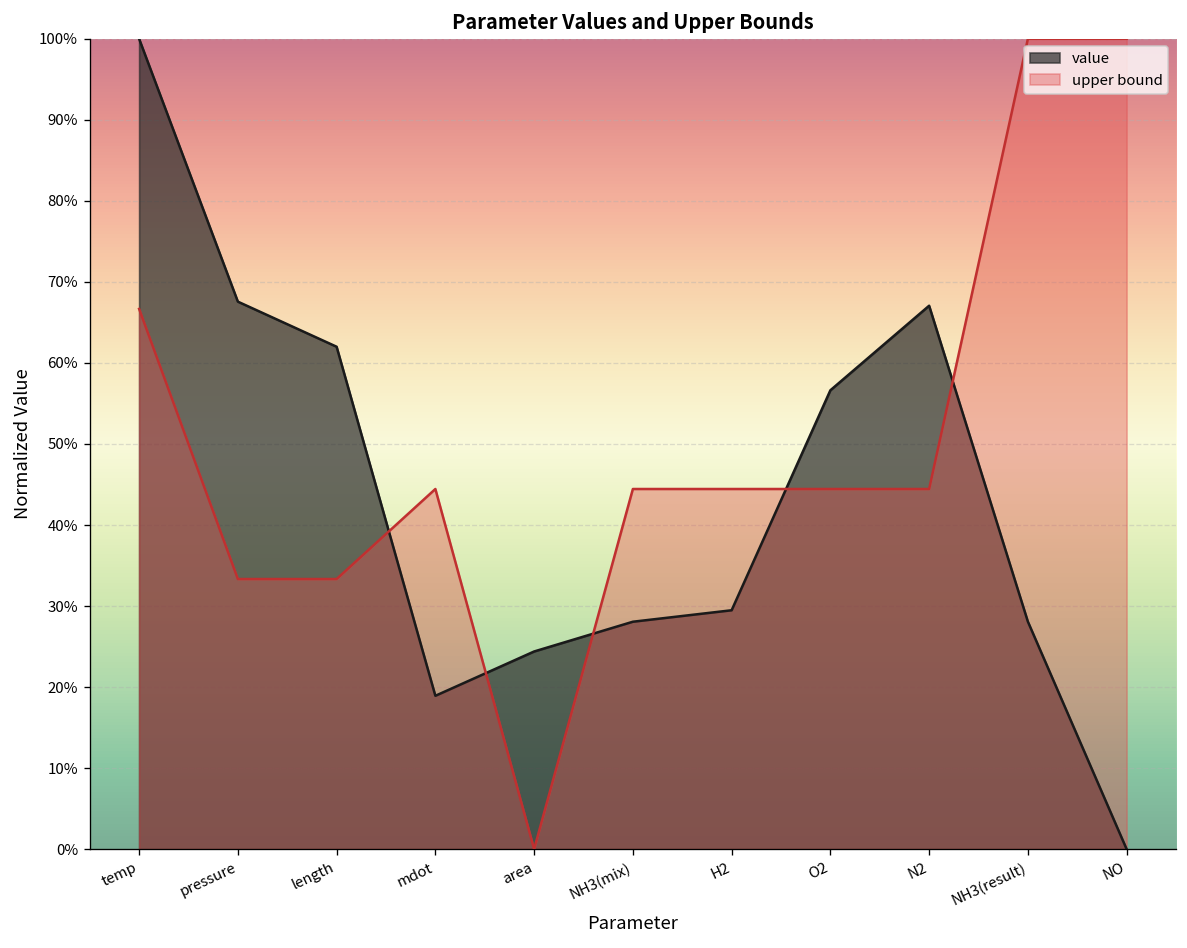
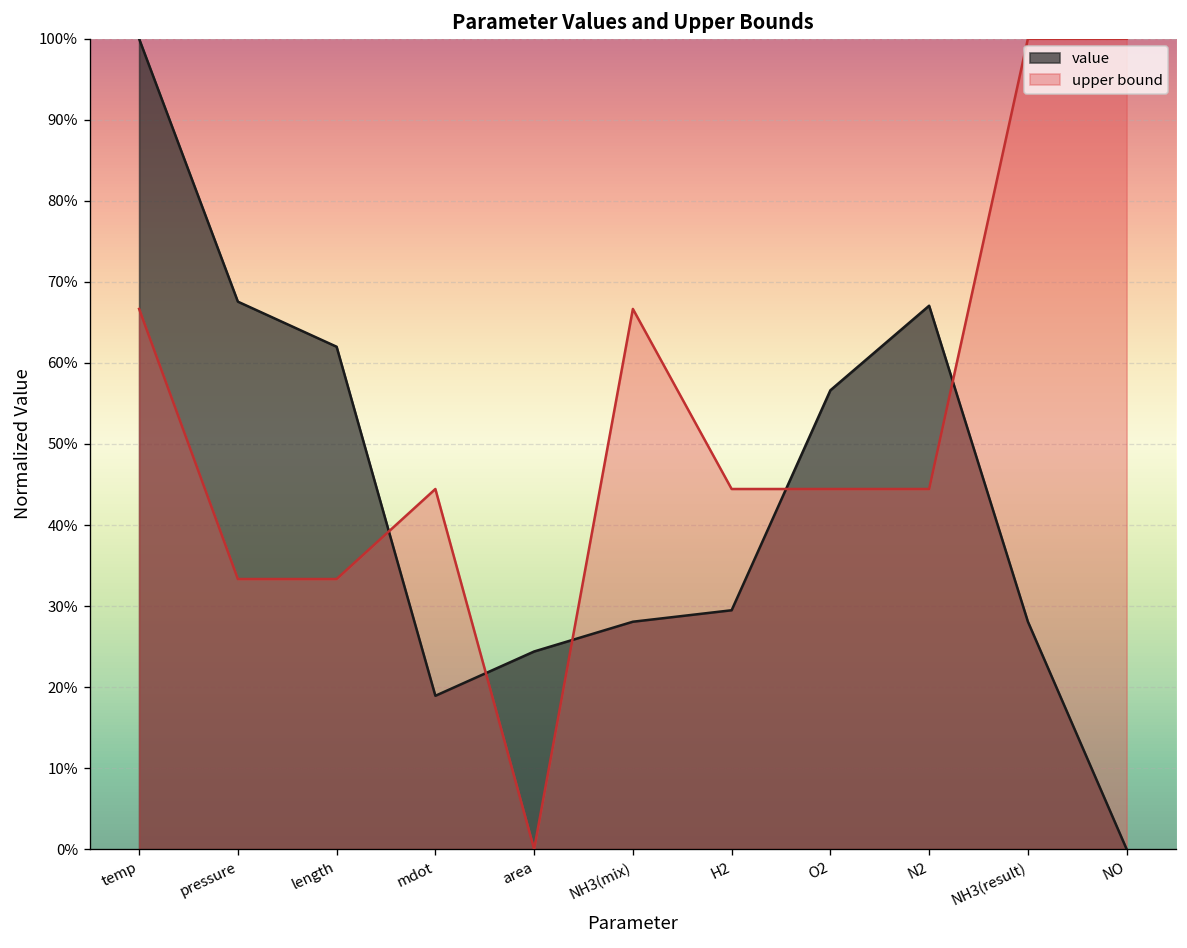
upper bound, NH3(mix): 44% -> 67%
